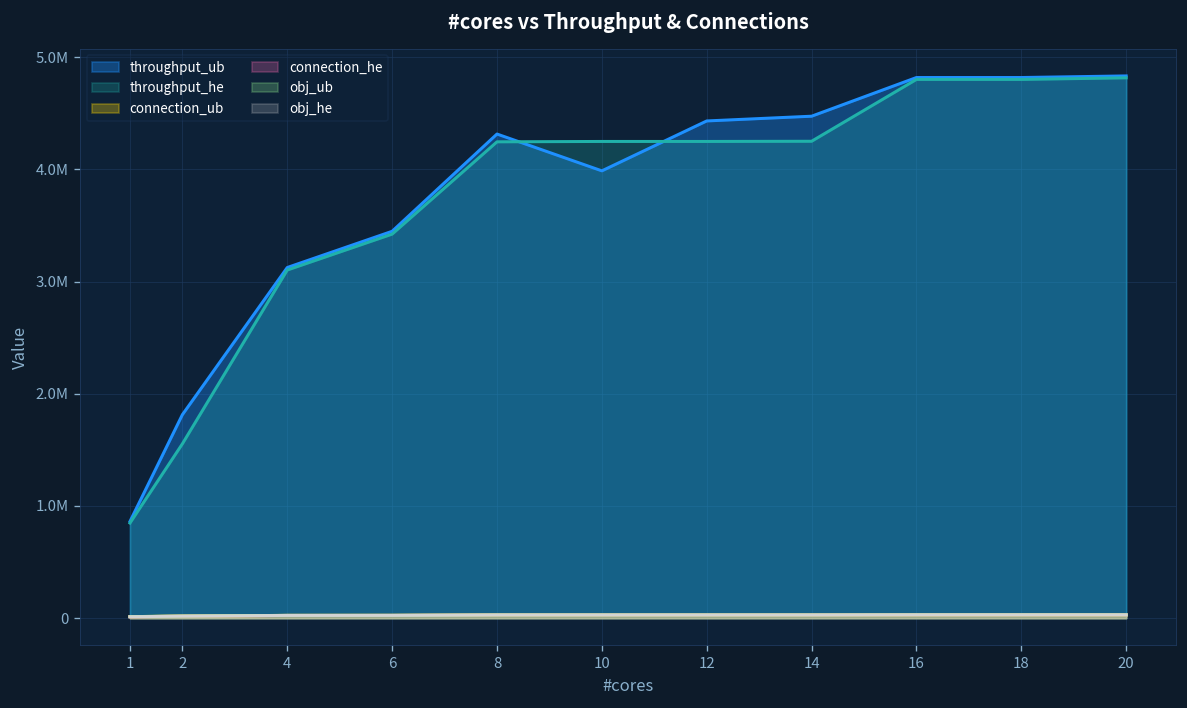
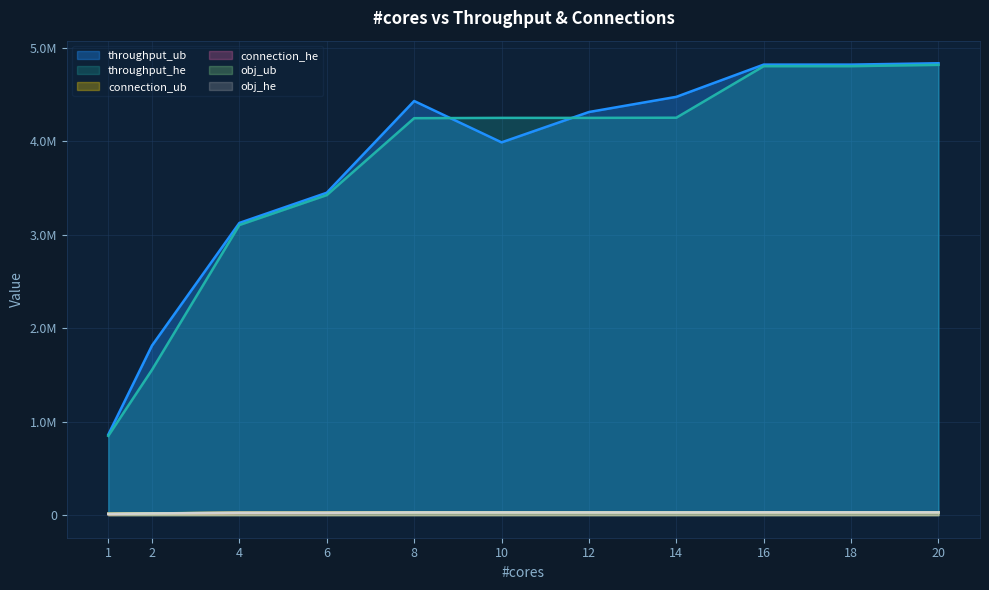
throughput_ub, 8: 4300000 -> 4400000
throughput_ub, 12: 4400000 -> 4300000
